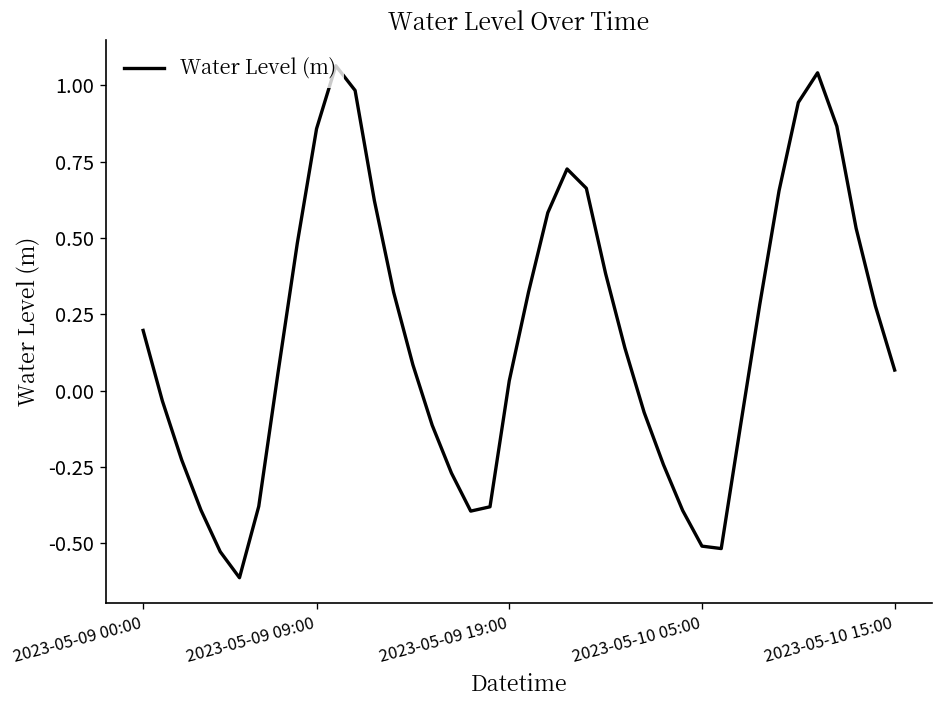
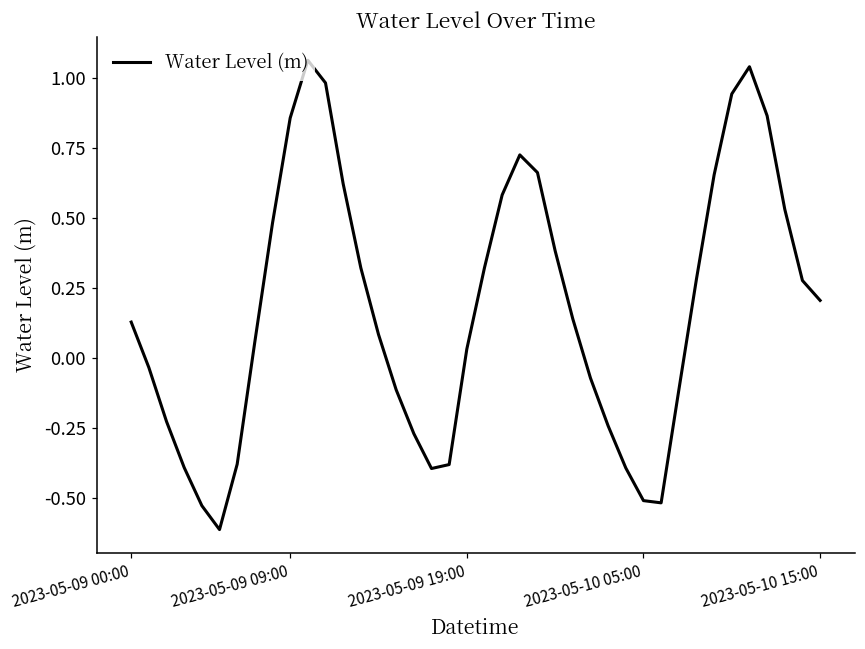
2023-05-09 00:00: 0.20 -> 0.13
2023-05-10 15:00: 0.07 -> 0.21
